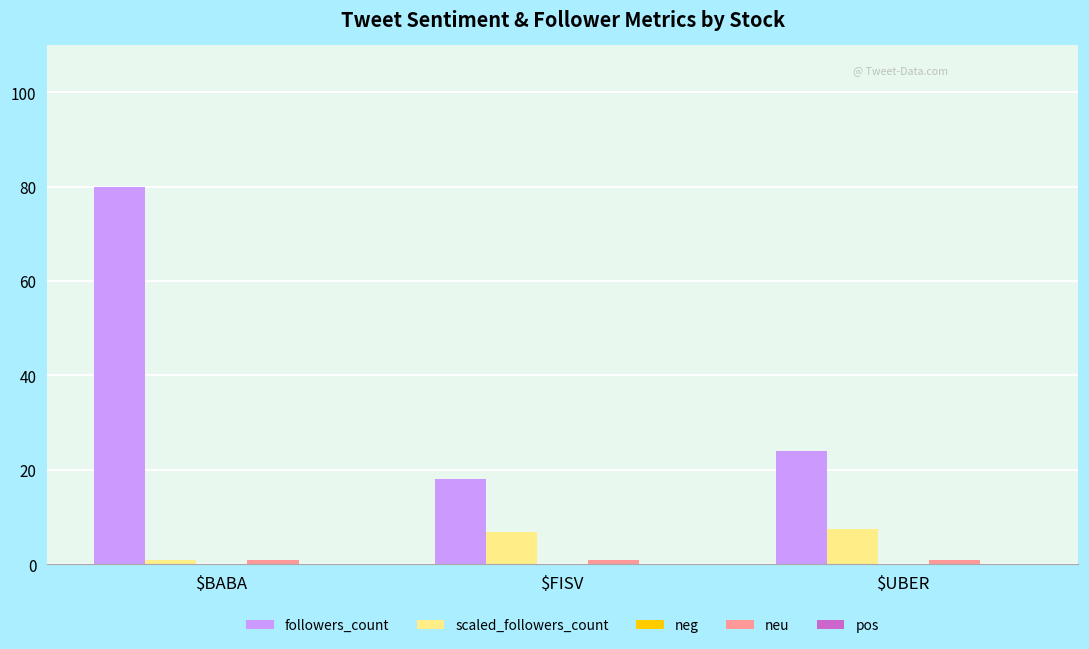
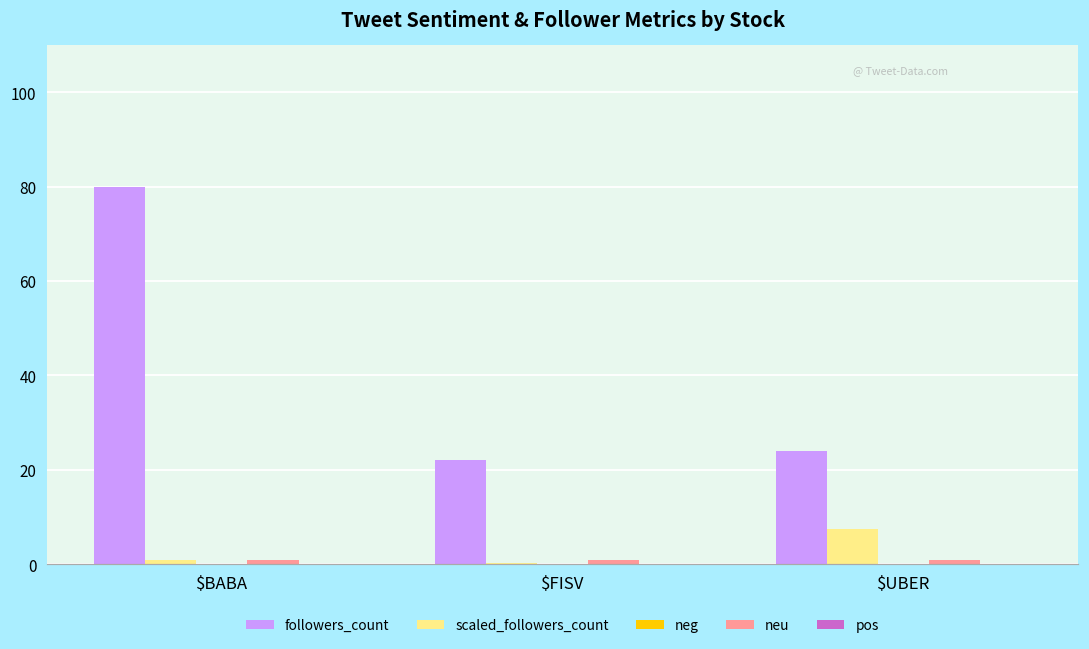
followers_count, $FISV: 18 -> 22
scaled_followers_count, $FISV: 7 -> 0
